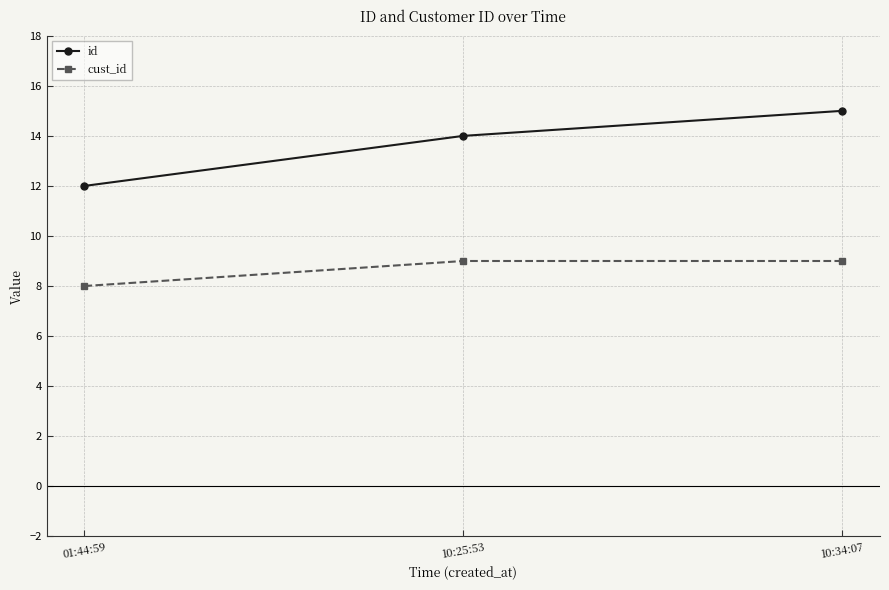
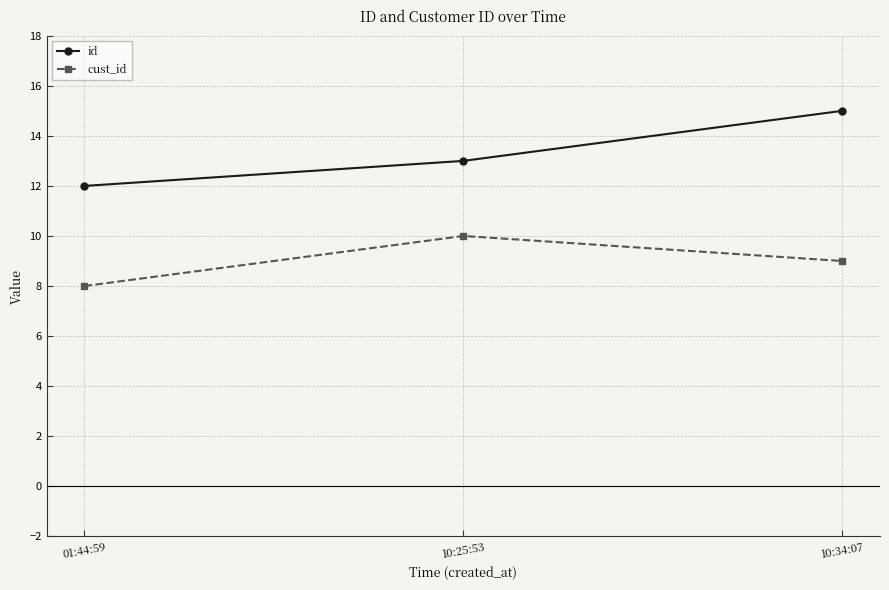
id, 10:25:53: 14 -> 13
cust_id, 10:25:53: 9 -> 10
